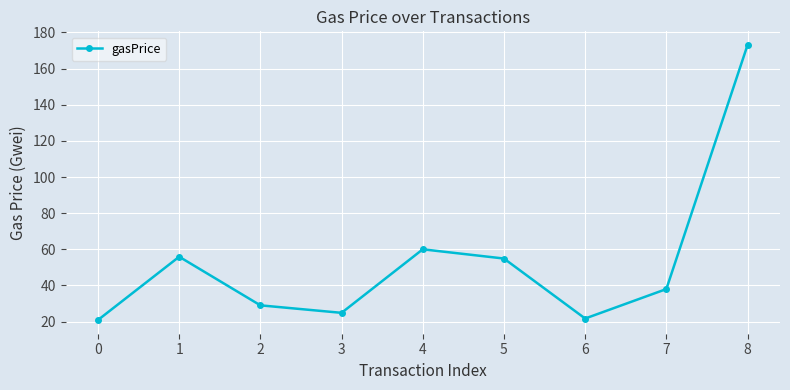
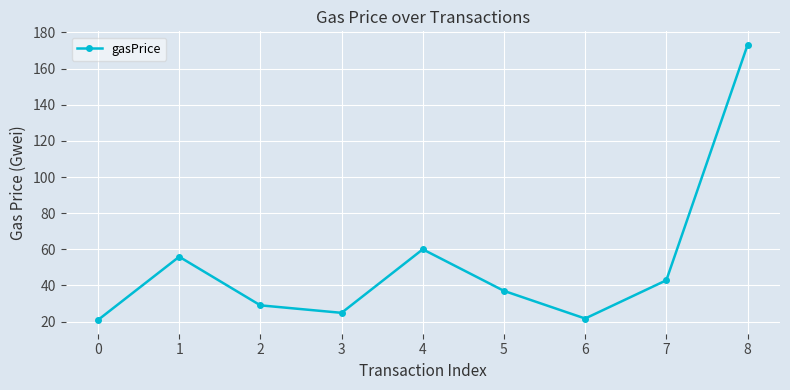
5: 55 -> 37
7: 38 -> 43
